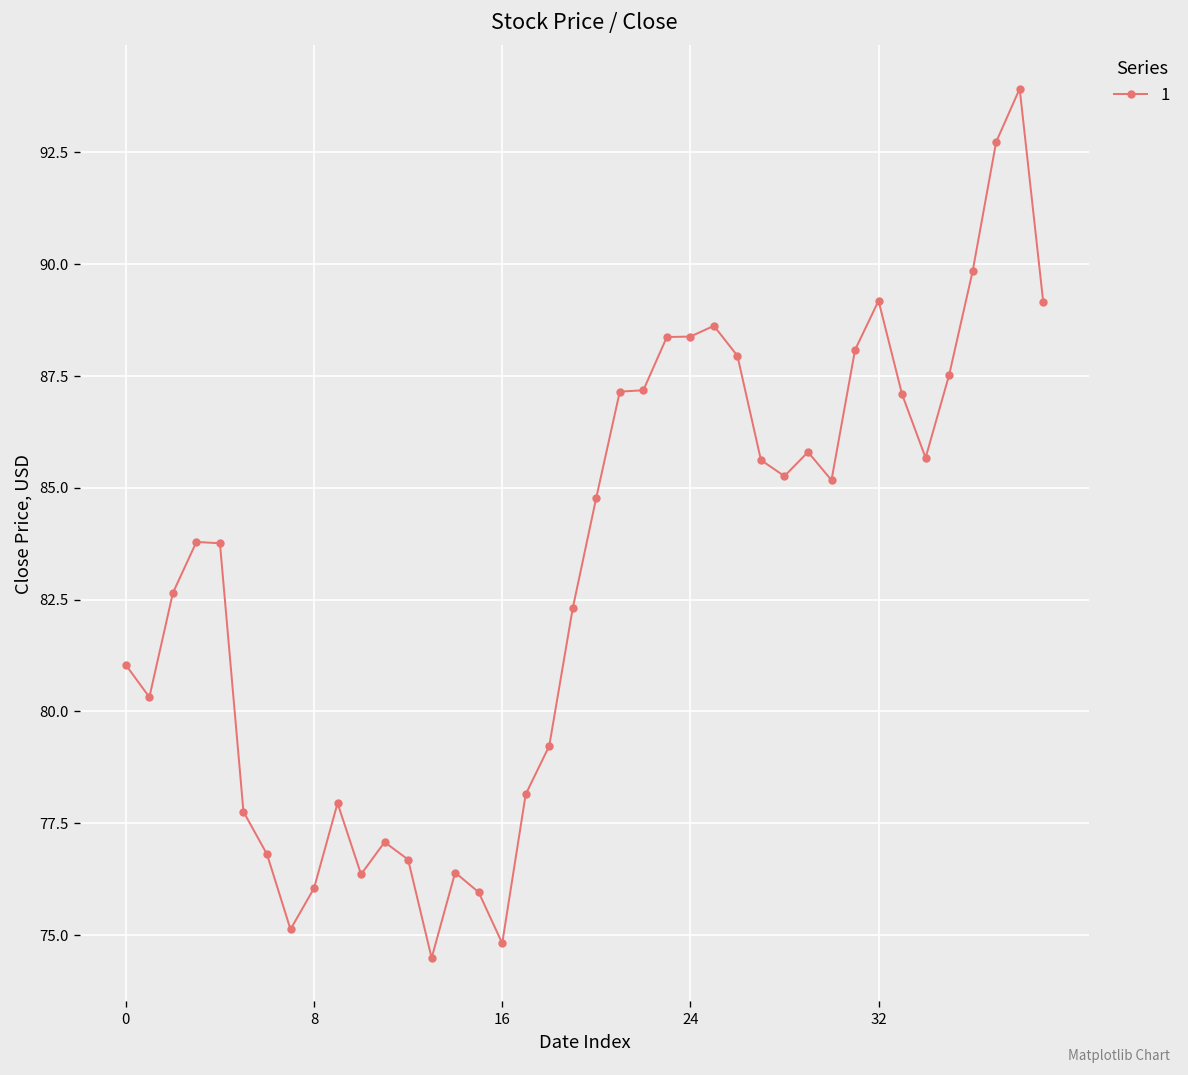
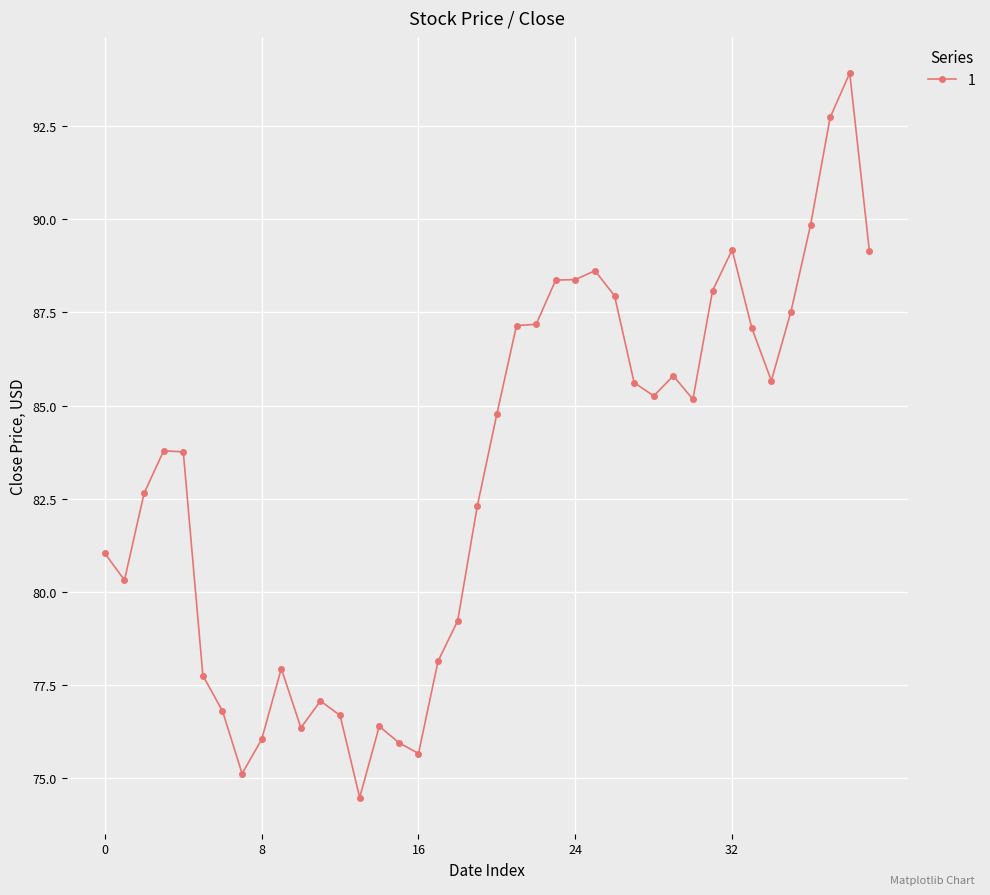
16: 74.8 -> 75.7
